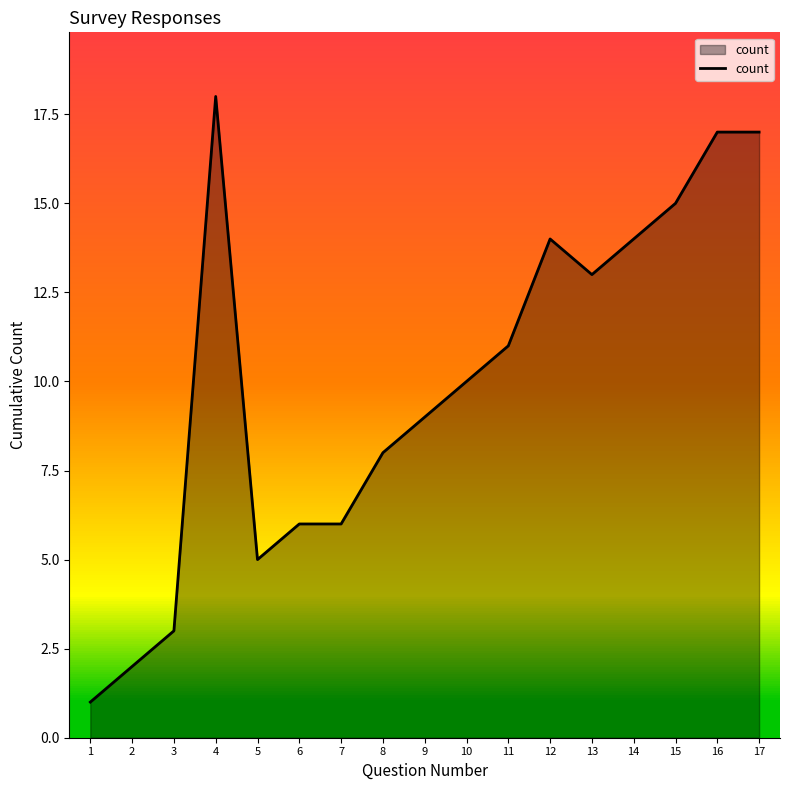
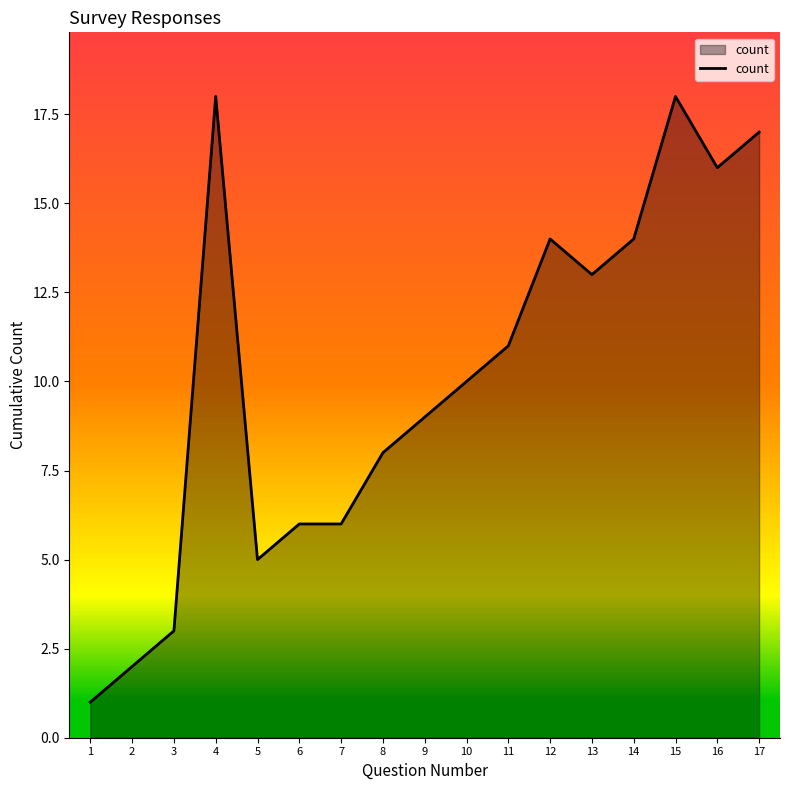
count, 15: 15 -> 18
count, 16: 17 -> 16
